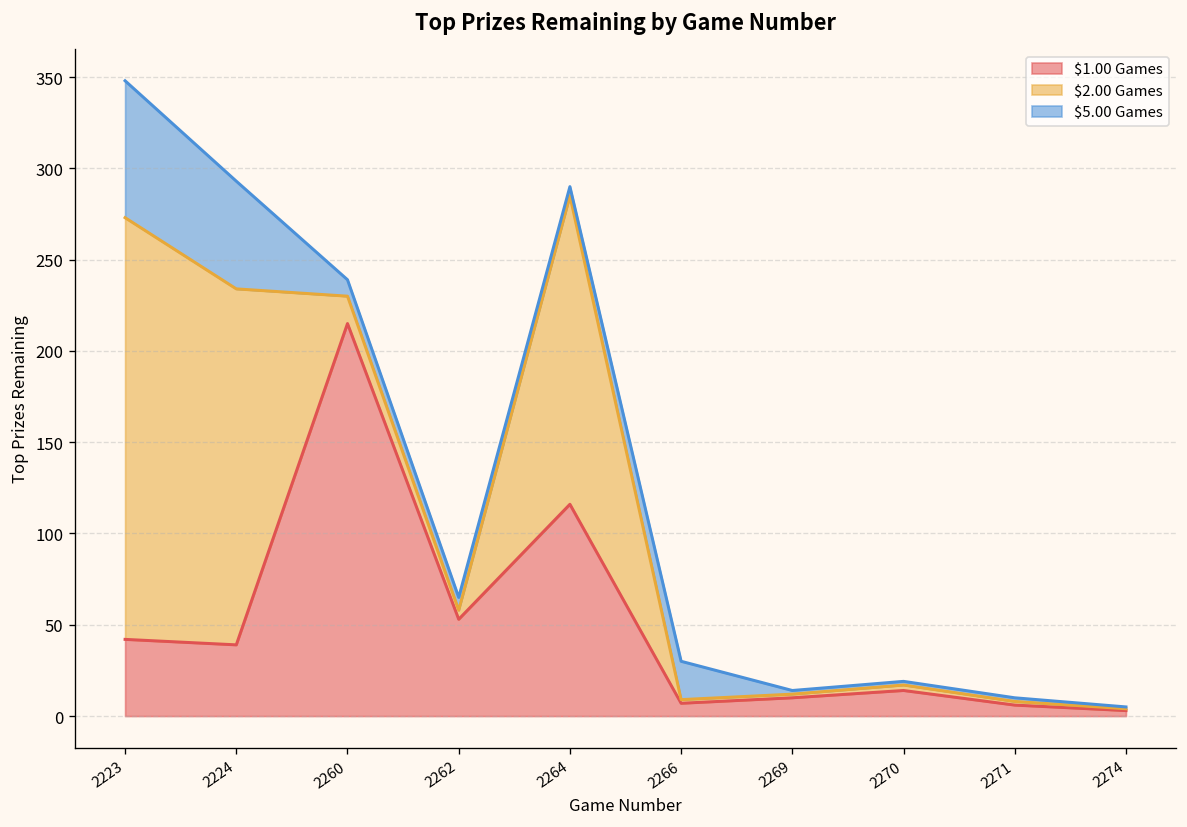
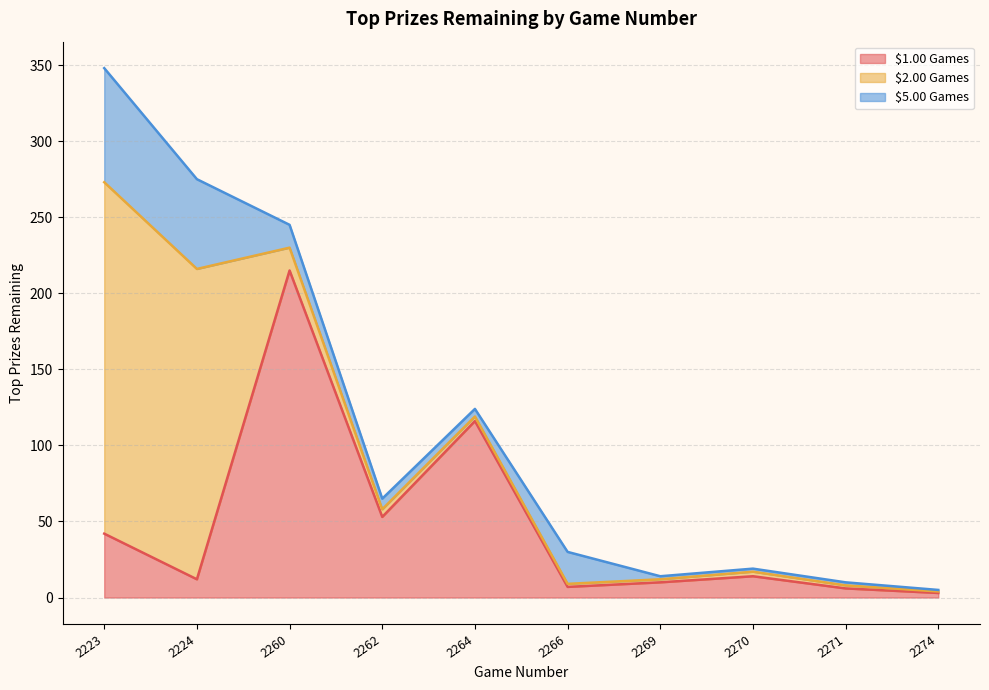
$1.00 Games, 2224: 39 -> 12
$2.00 Games, 2224: 195 -> 204
$5.00 Games, 2260: 9 -> 15
$2.00 Games, 2264: 169 -> 3
